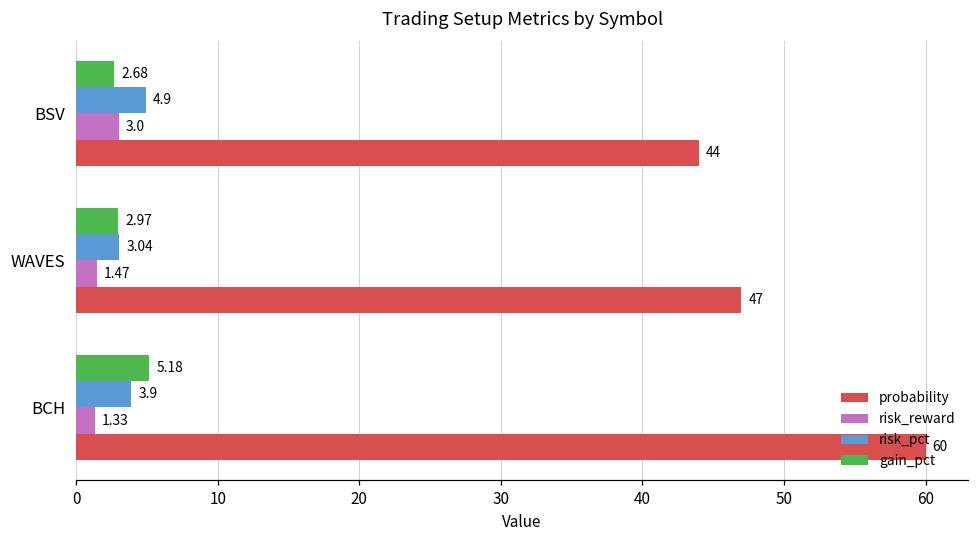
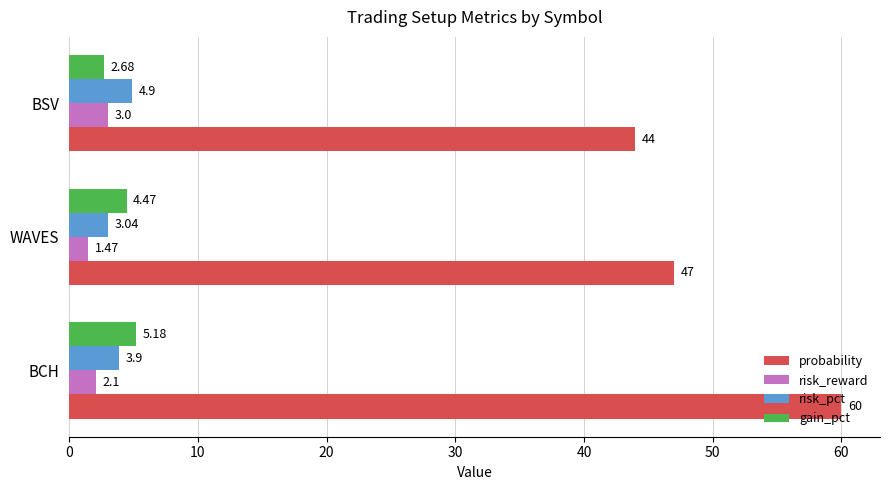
gain_pct, WAVES: 2.97 -> 4.47
risk_reward, BCH: 1.33 -> 2.1
